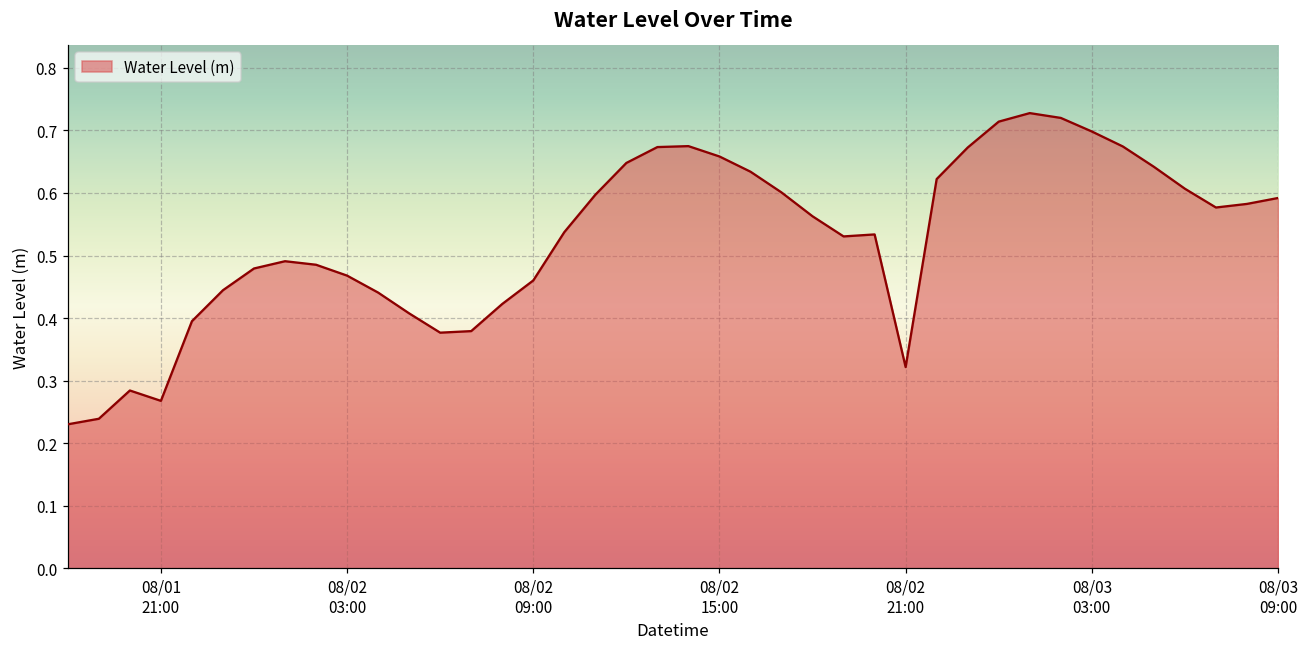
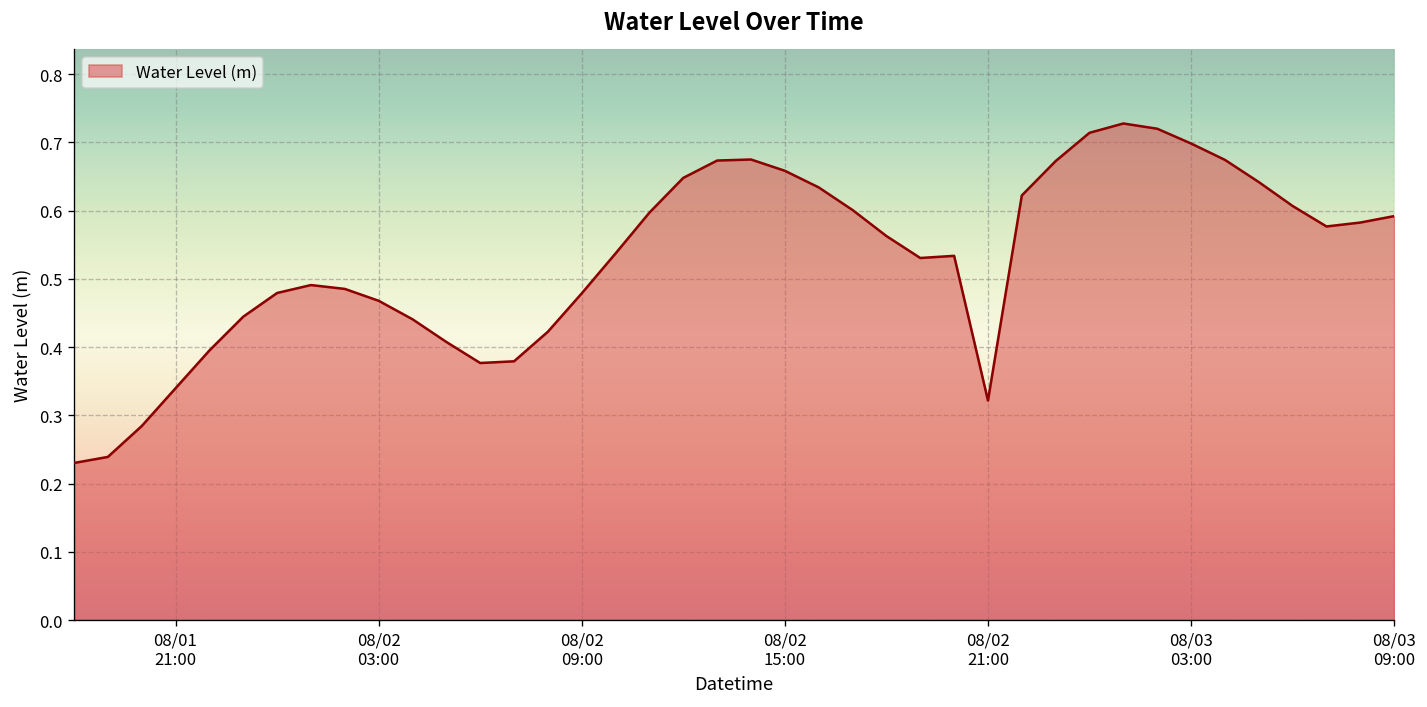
08/01 21:00: 0.27 -> 0.34
08/02 09:00: 0.46 -> 0.48
